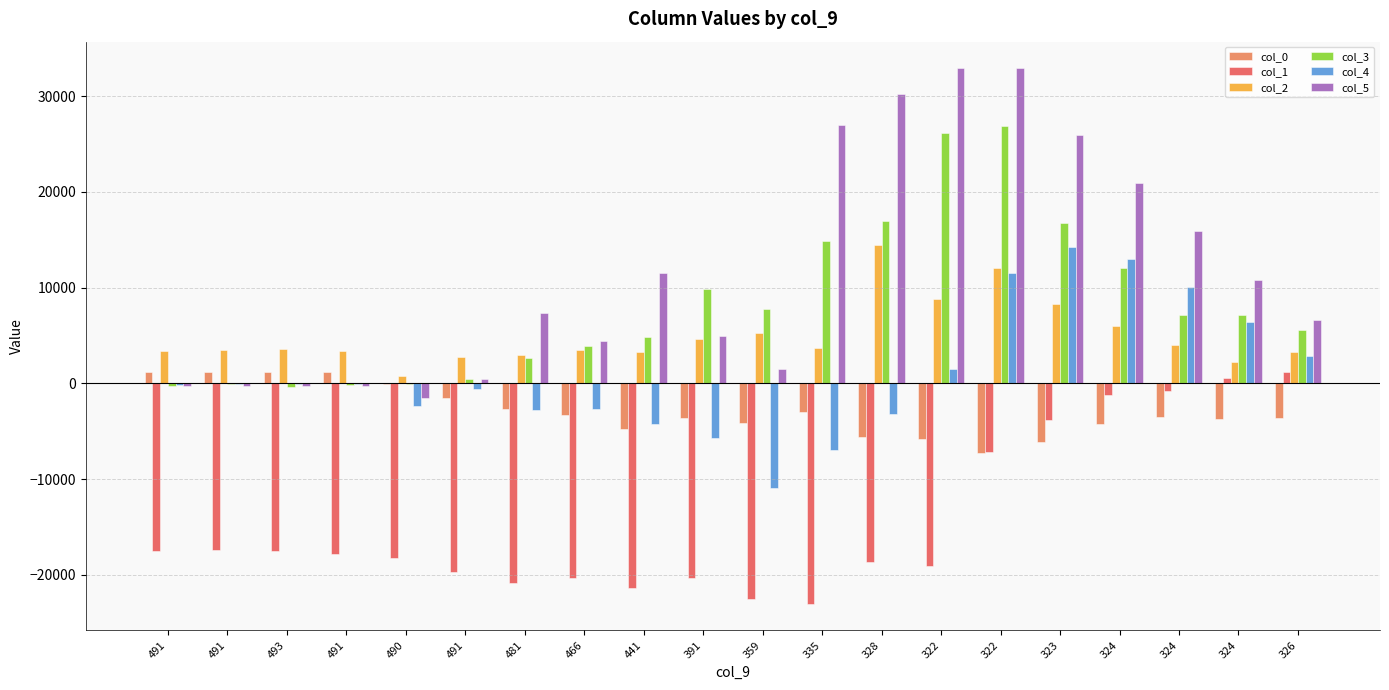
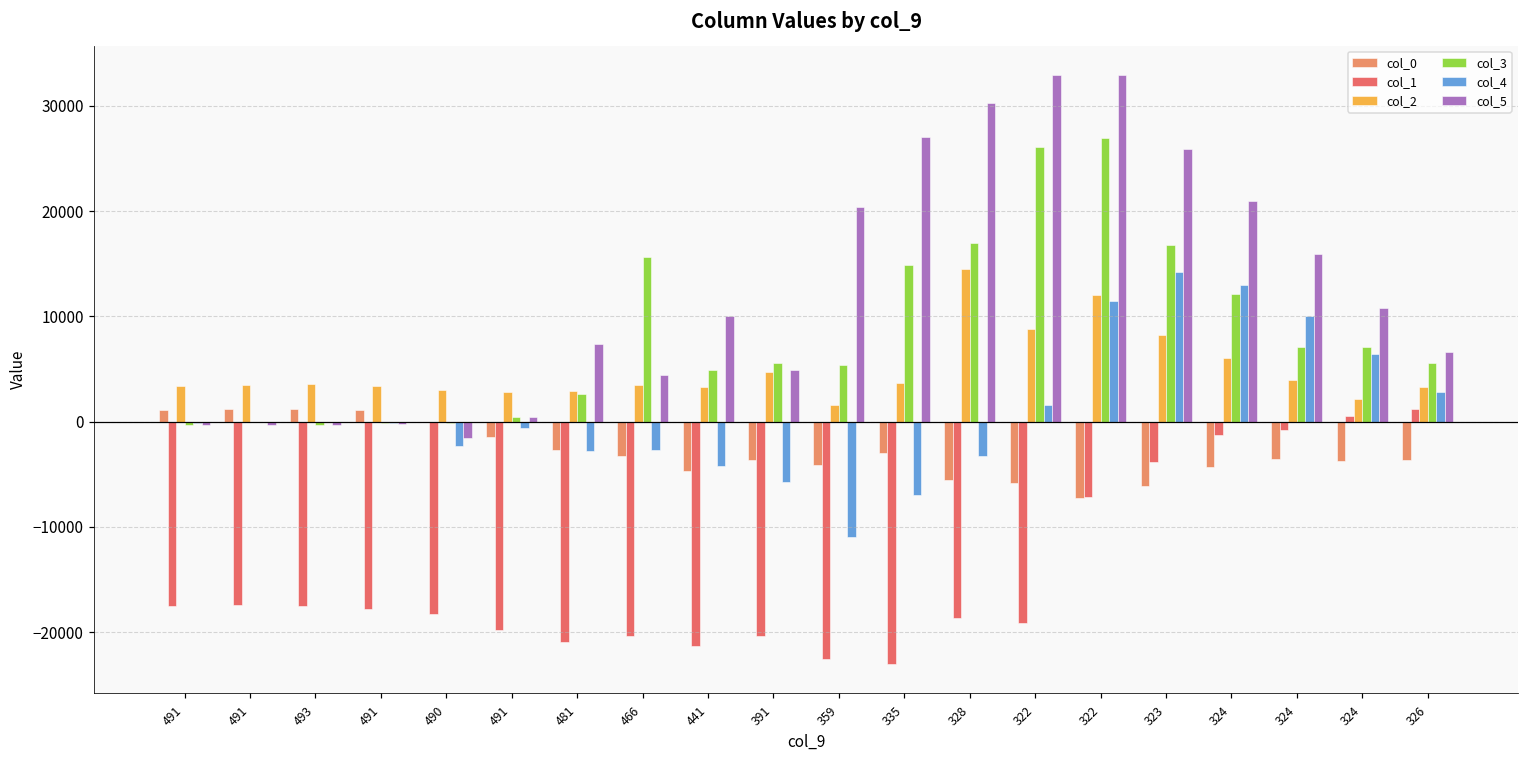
col_2, 490: 1000 -> 3000
col_3, 466: 4000 -> 16000
col_5, 441: 11000 -> 10000
col_3, 391: 10000 -> 6000
col_2, 359: 5000 -> 2000
col_3, 359: 8000 -> 5000
col_5, 359: 1000 -> 20000
